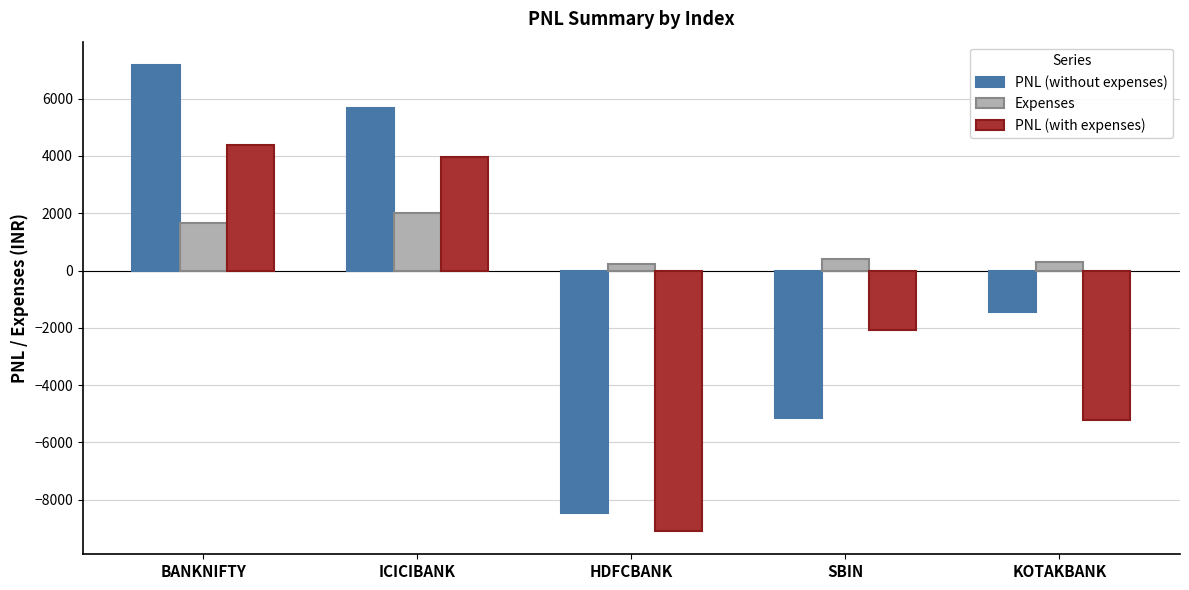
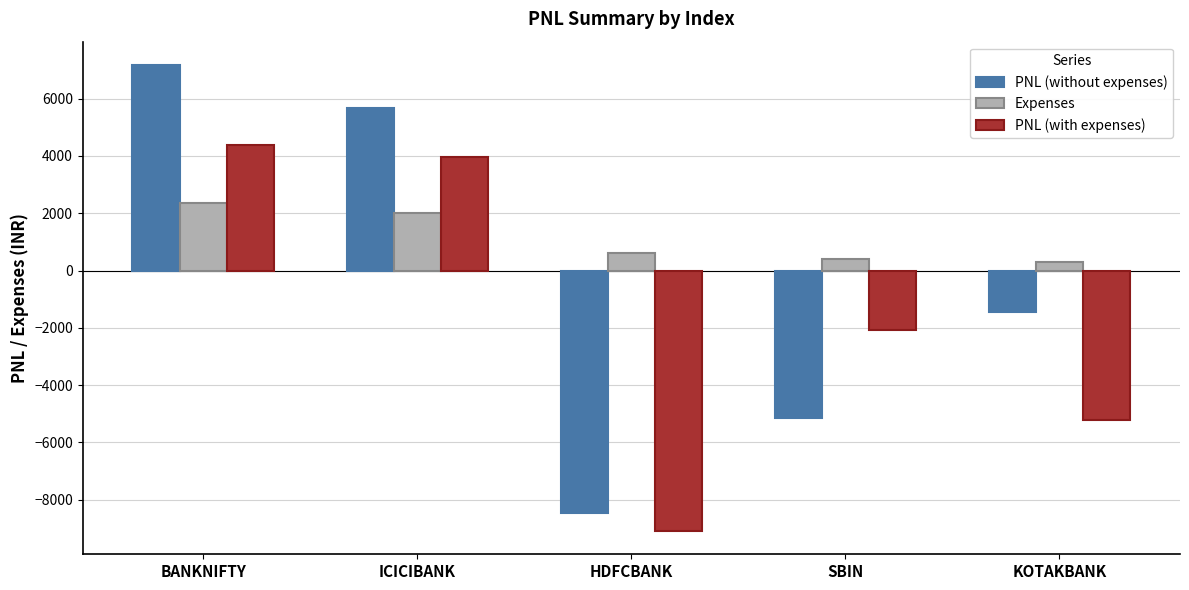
Expenses, BANKNIFTY: 1700 -> 2400
Expenses, HDFCBANK: 200 -> 600
